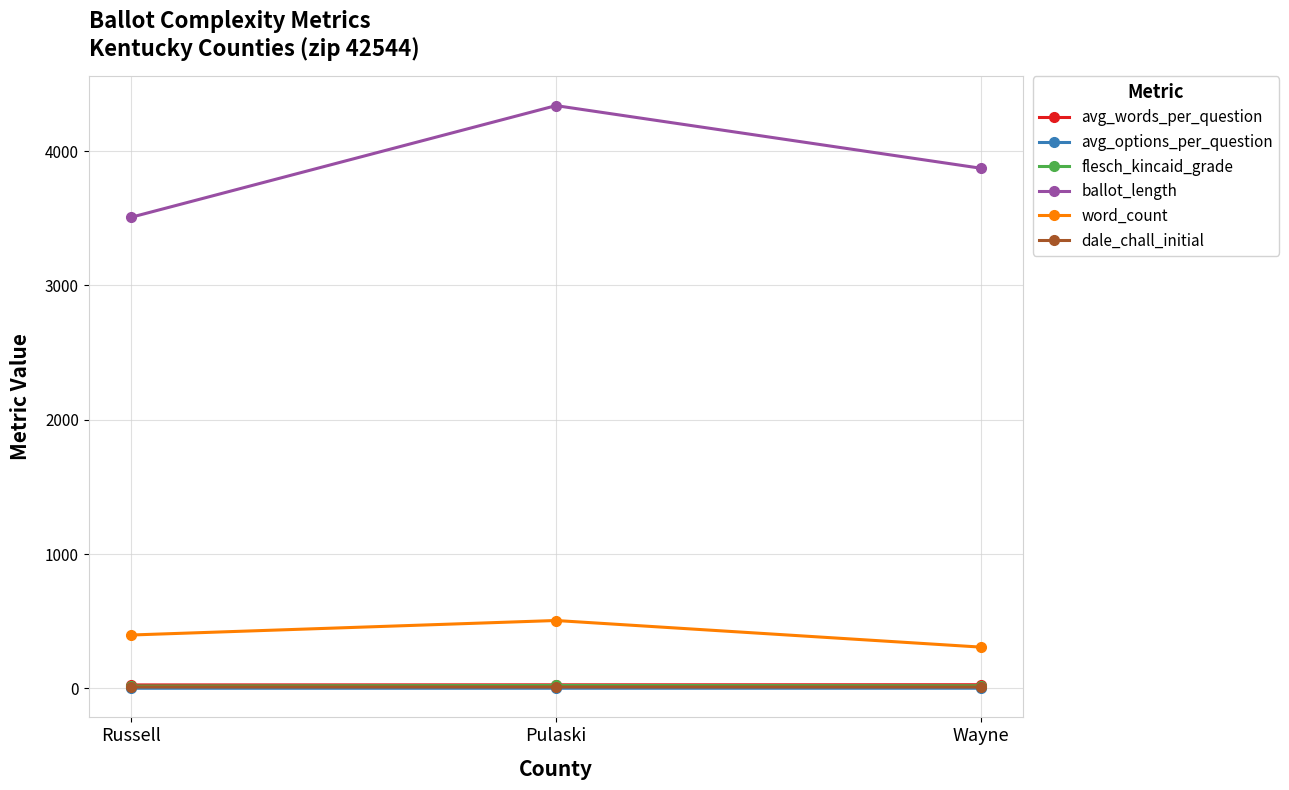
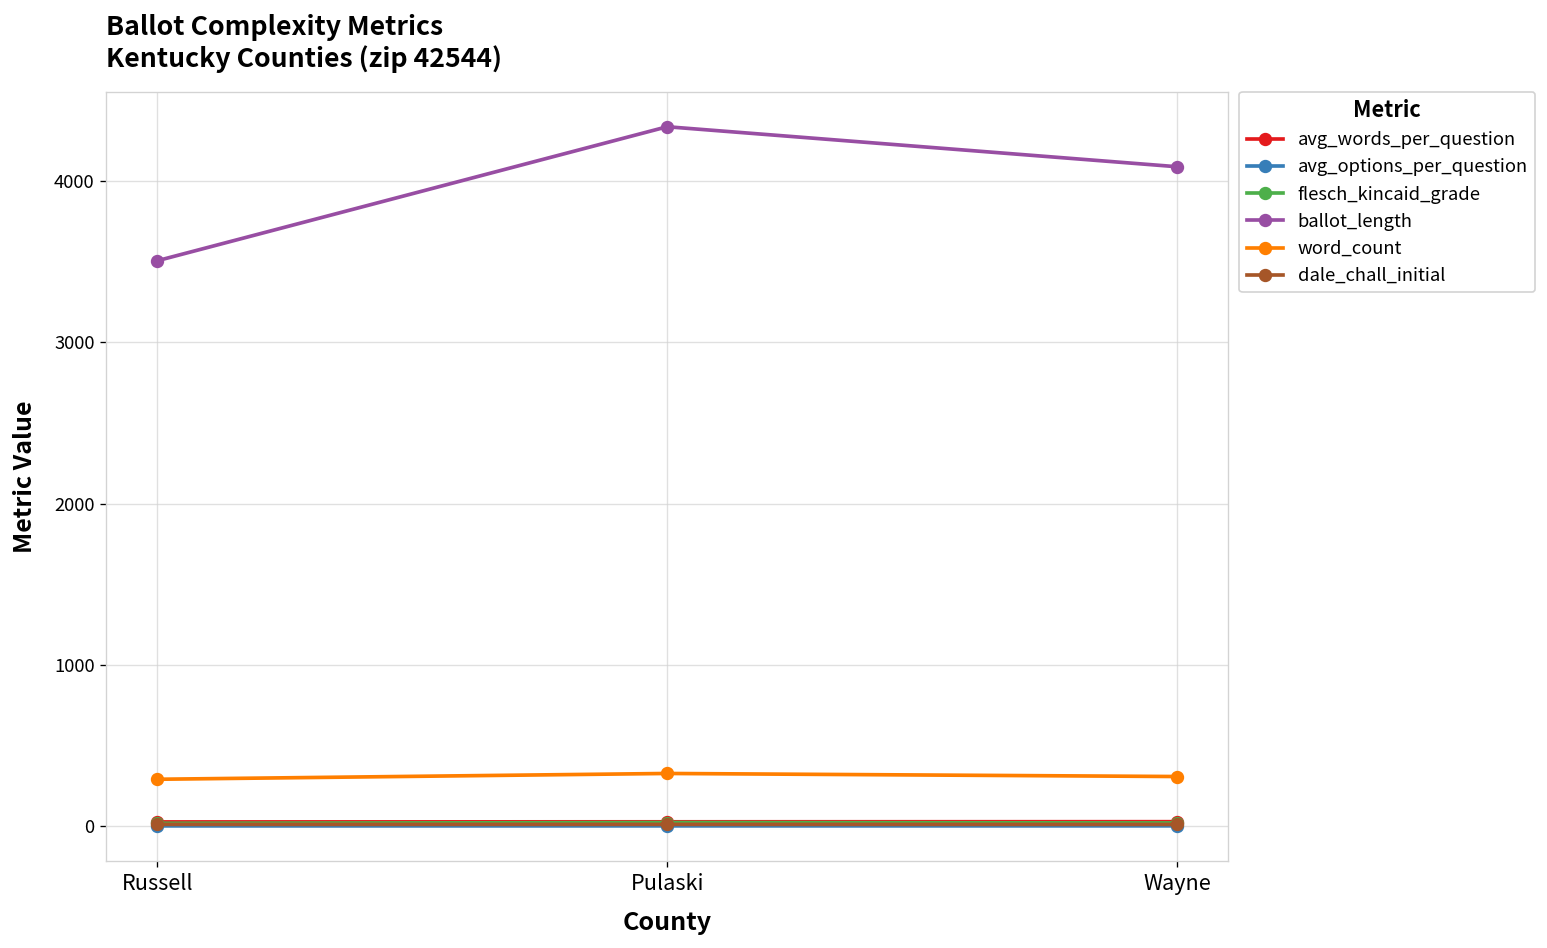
word_count, Russell: 400 -> 290
word_count, Pulaski: 510 -> 330
ballot_length, Wayne: 3870 -> 4090
